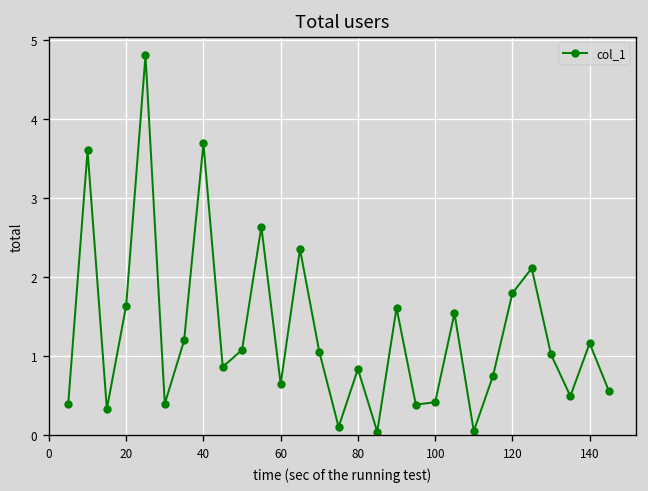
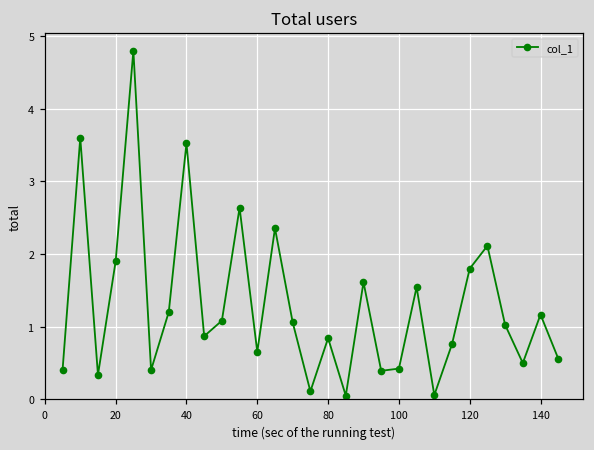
20: 1.6 -> 1.9
40: 3.7 -> 3.5
